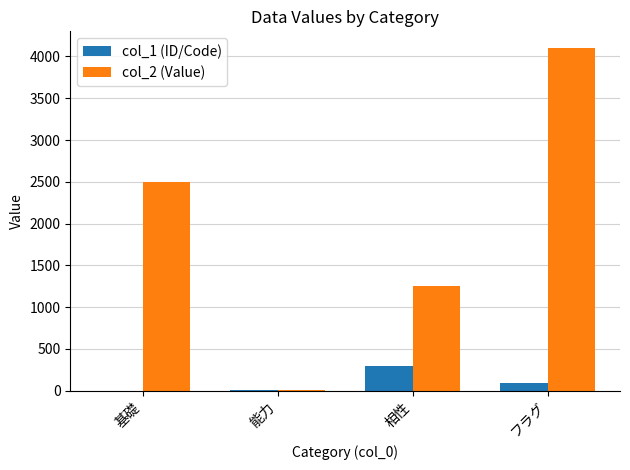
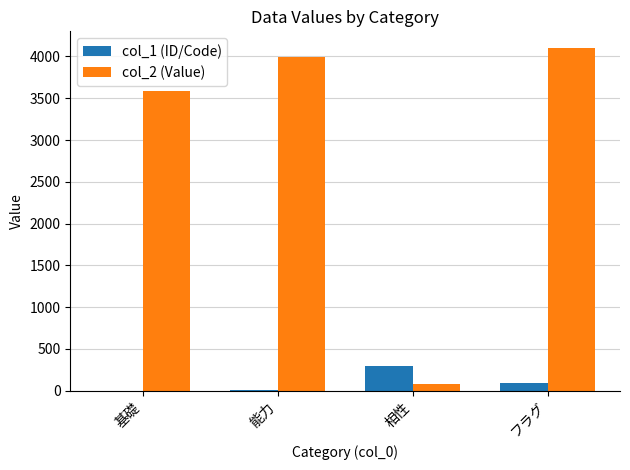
col_2 (Value), 基礎: 2500 -> 3600
col_2 (Value), 能力: 0 -> 4000
col_2 (Value), 相性: 1200 -> 100
